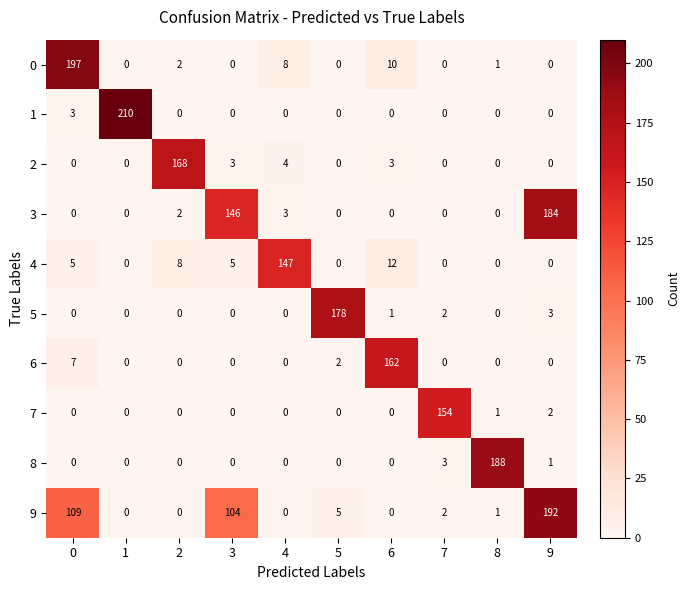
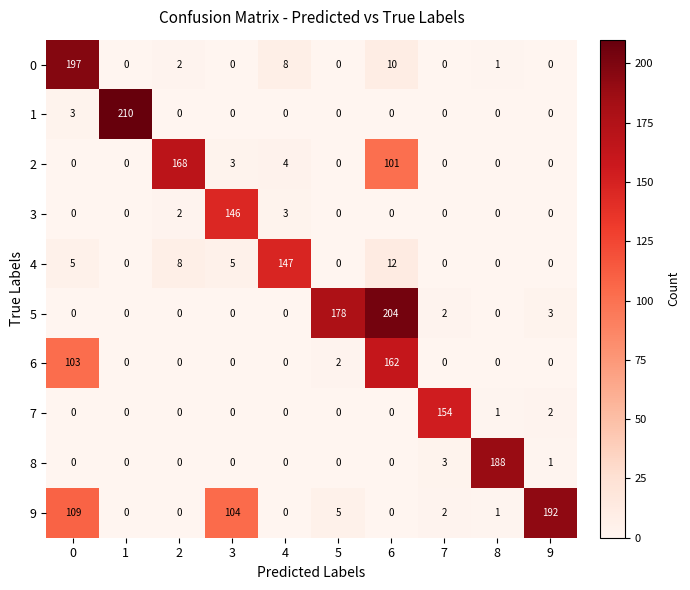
2, 6: 3 -> 101
3, 9: 184 -> 0
5, 6: 1 -> 204
6, 0: 7 -> 103
